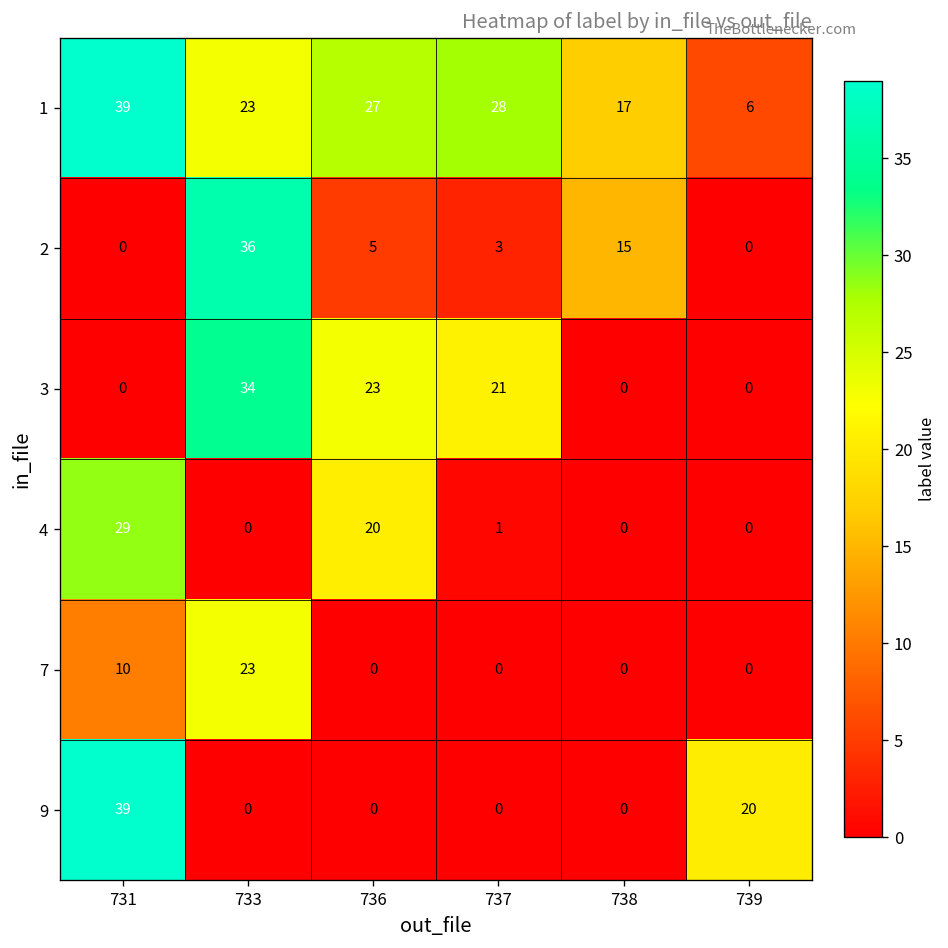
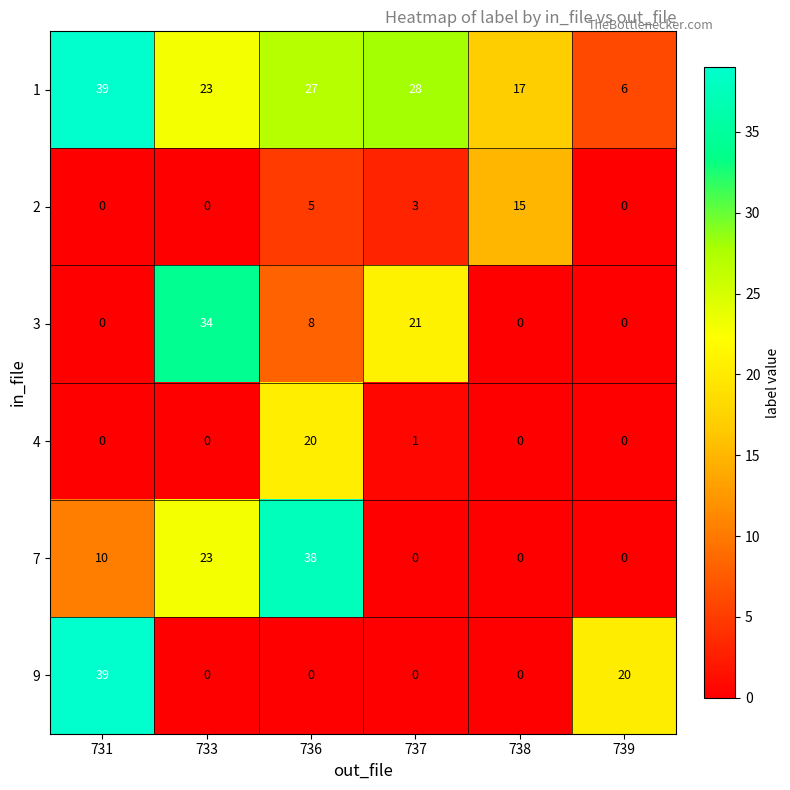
2, 733: 36 -> 0
3, 736: 23 -> 8
4, 731: 29 -> 0
7, 736: 0 -> 38
